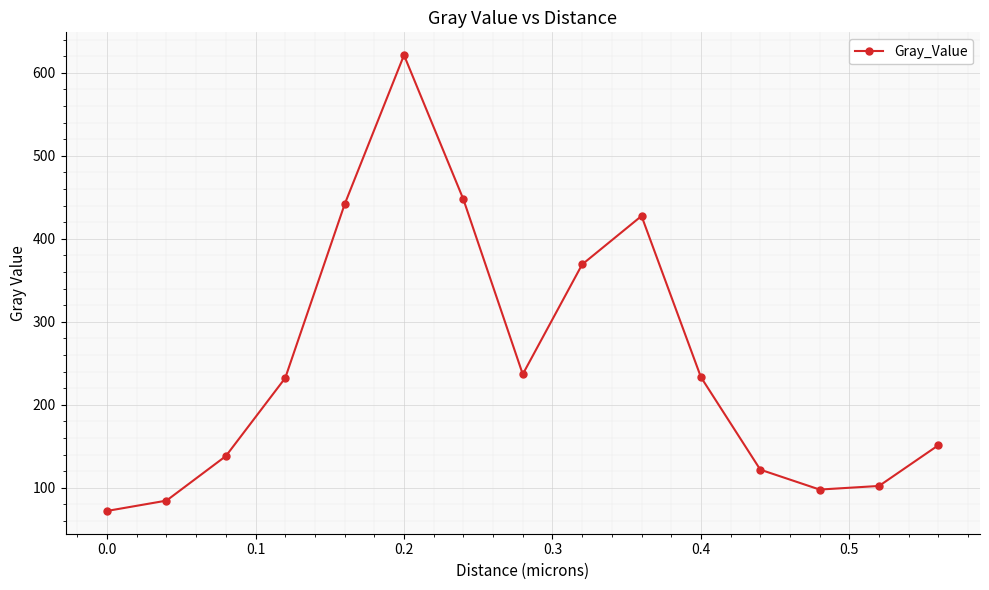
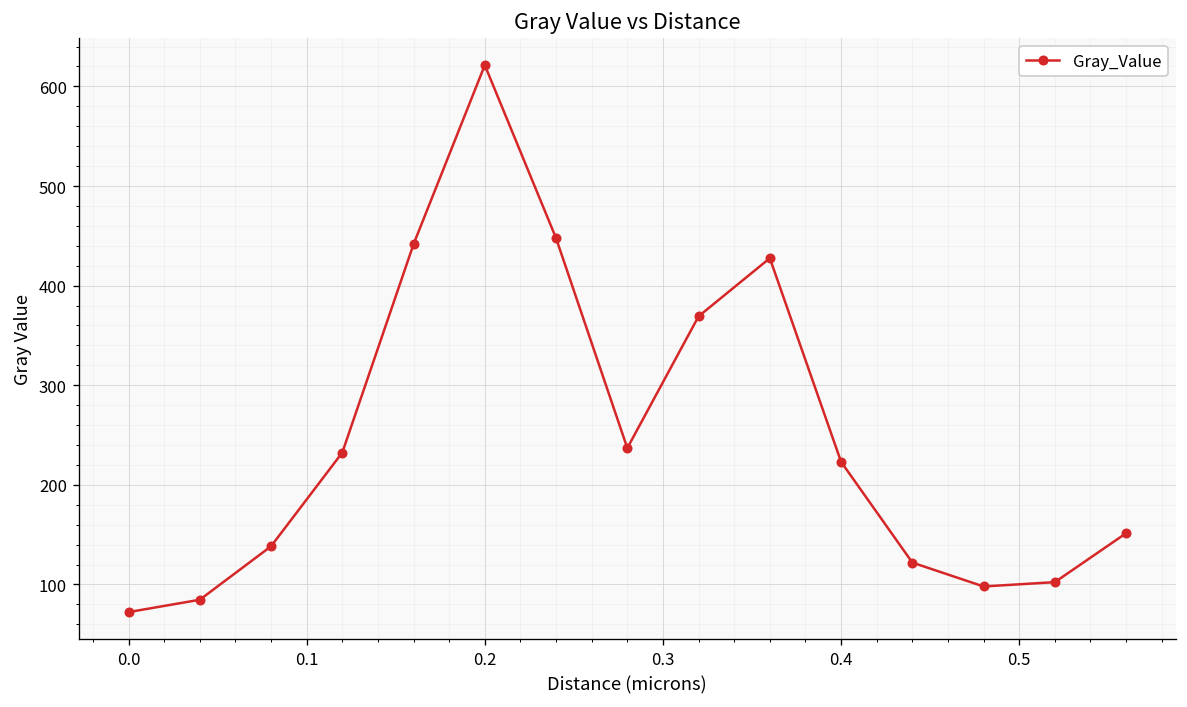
0.4: 230 -> 220
